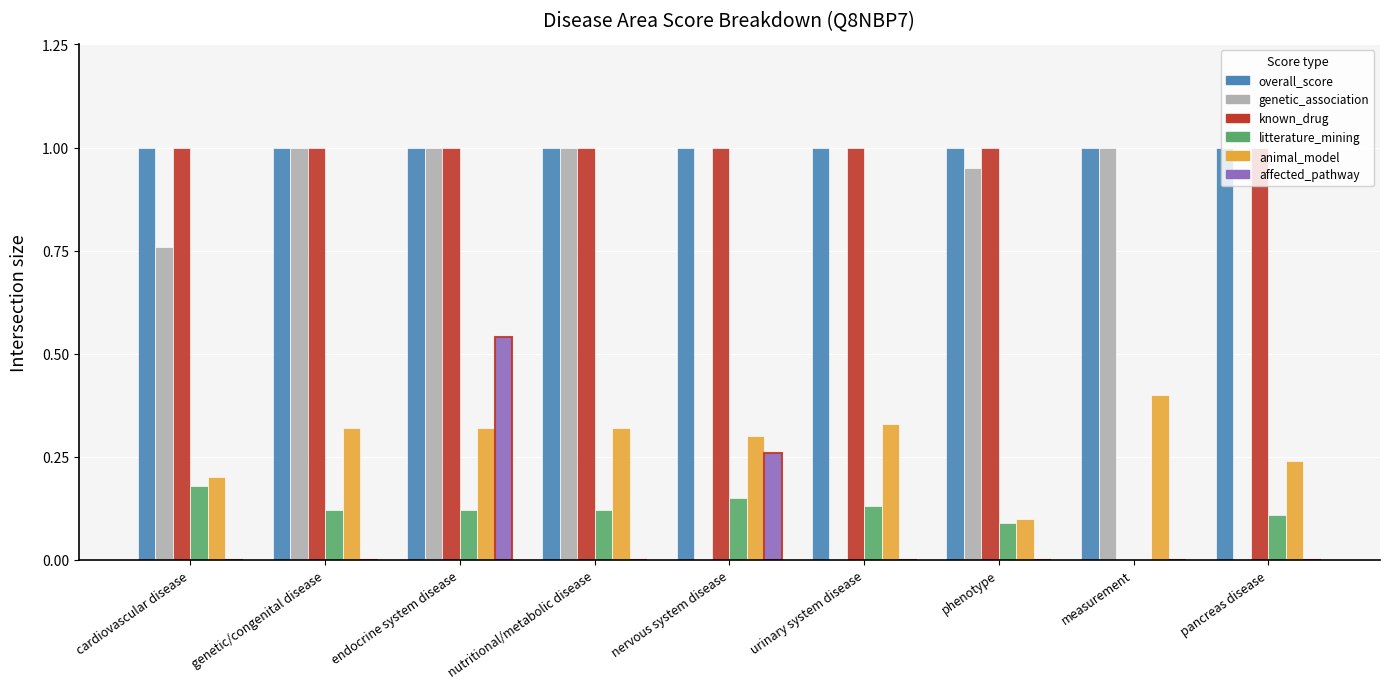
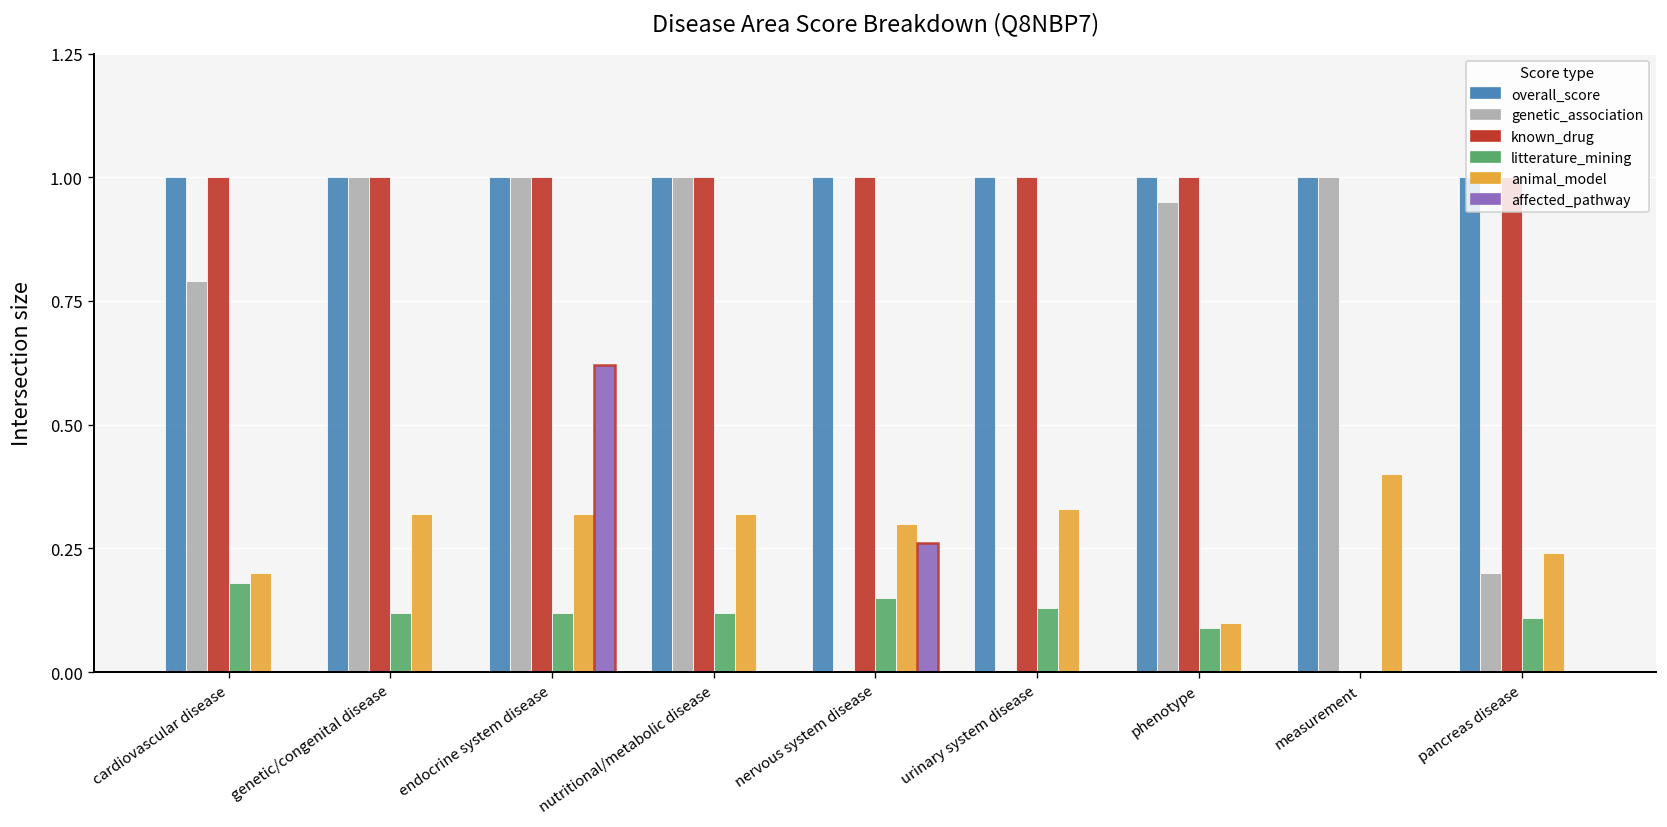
genetic_association, cardiovascular disease: 0.76 -> 0.79
affected_pathway, endocrine system disease: 0.54 -> 0.62
genetic_association, pancreas disease: 0.0 -> 0.2
